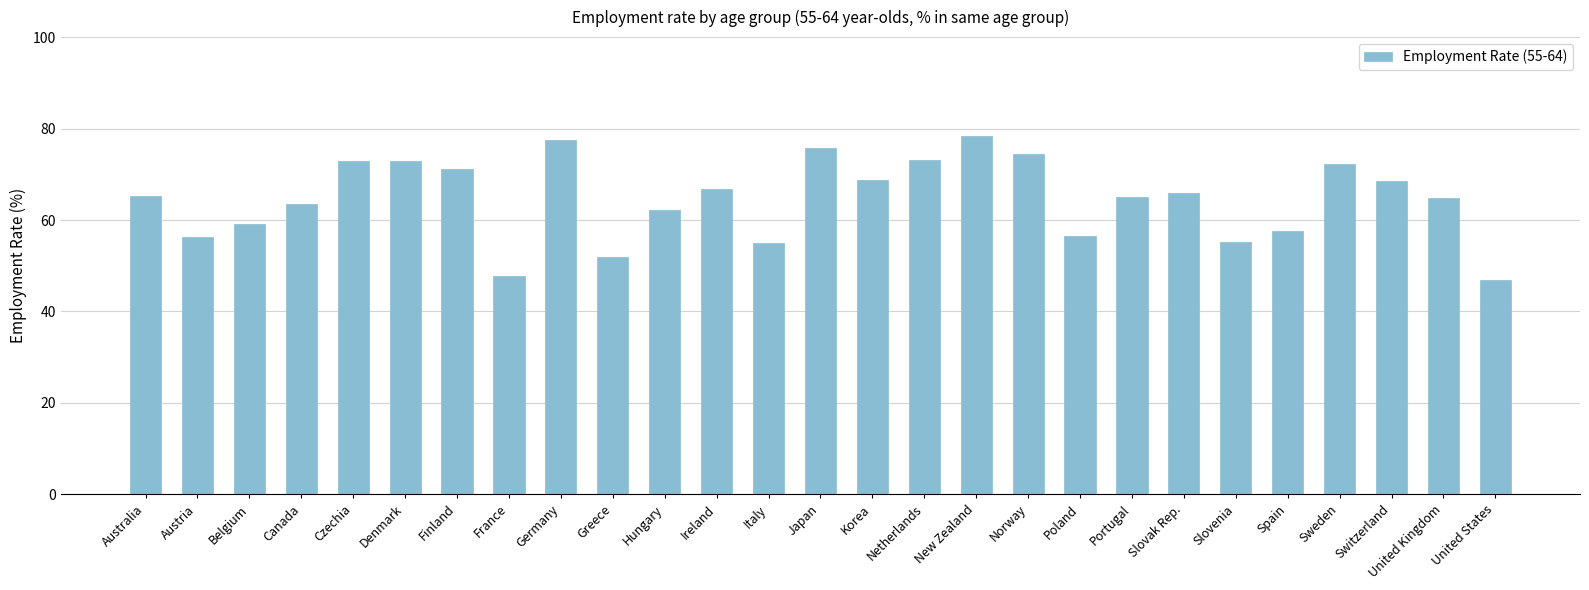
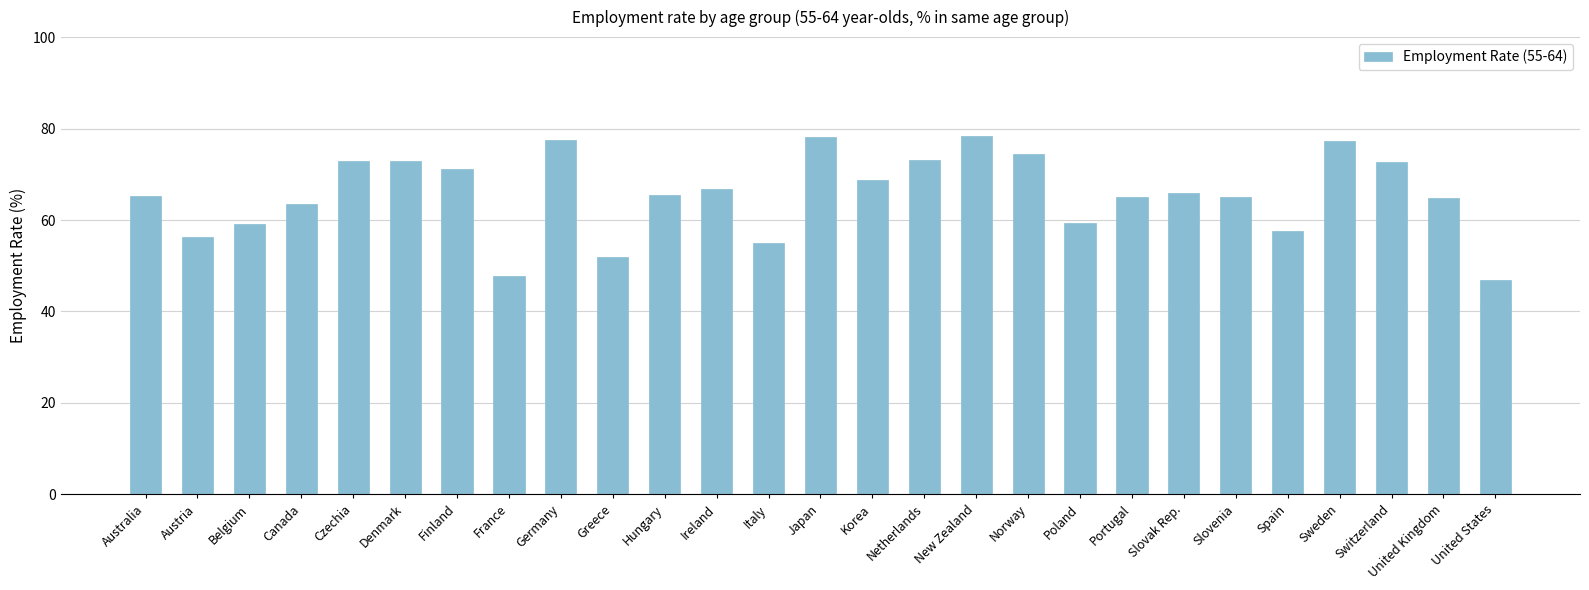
Hungary: 62 -> 66
Japan: 76 -> 78
Poland: 56 -> 59
Slovenia: 55 -> 65
Sweden: 72 -> 77
Switzerland: 69 -> 73
